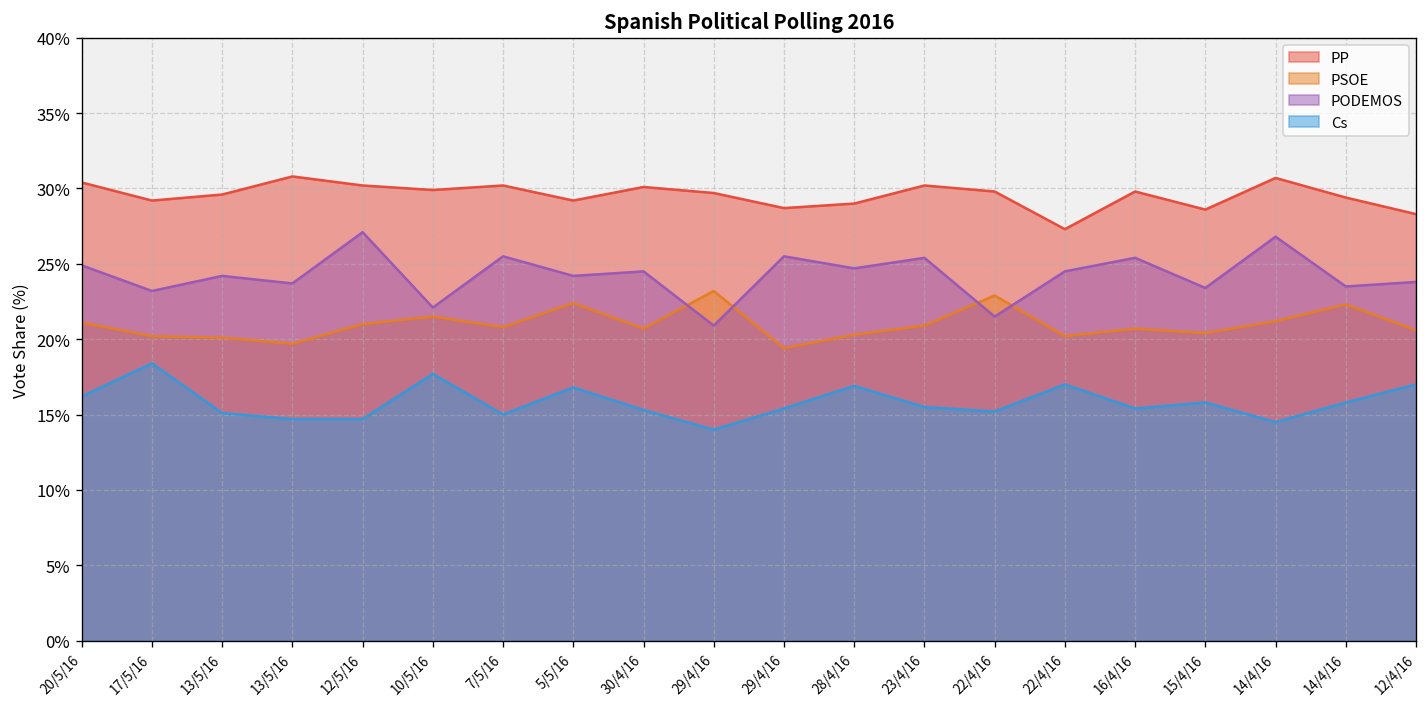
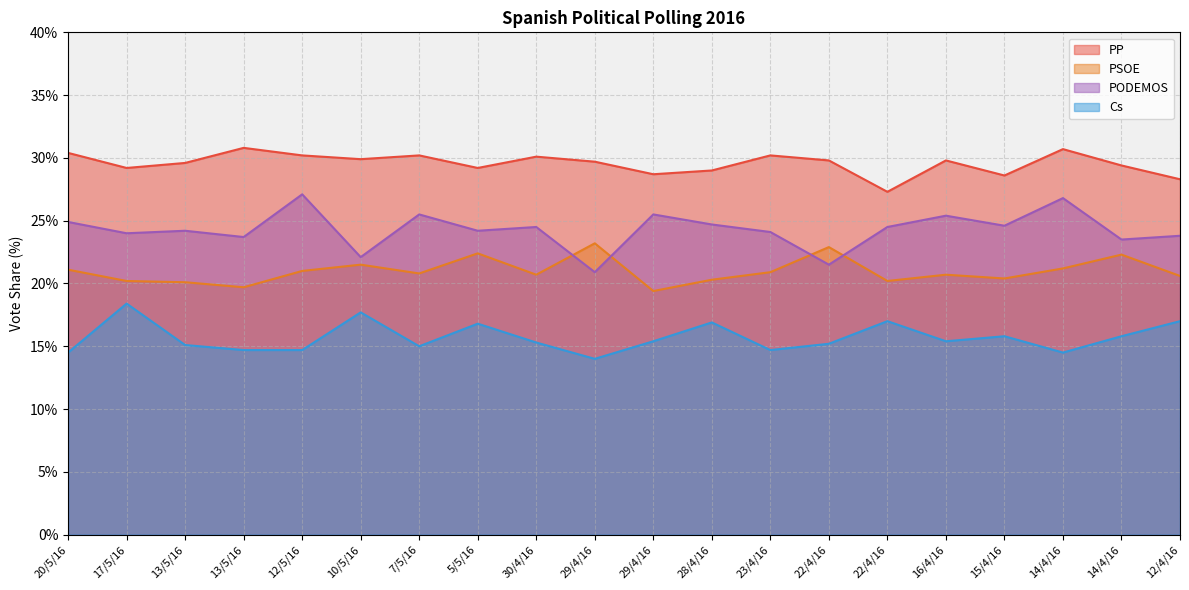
Cs, 20/5/16: 16.2% -> 14.5%
PODEMOS, 17/5/16: 23.2% -> 24.0%
PODEMOS, 23/4/16: 25.4% -> 24.1%
Cs, 23/4/16: 15.5% -> 14.7%
PODEMOS, 15/4/16: 23.4% -> 24.6%
